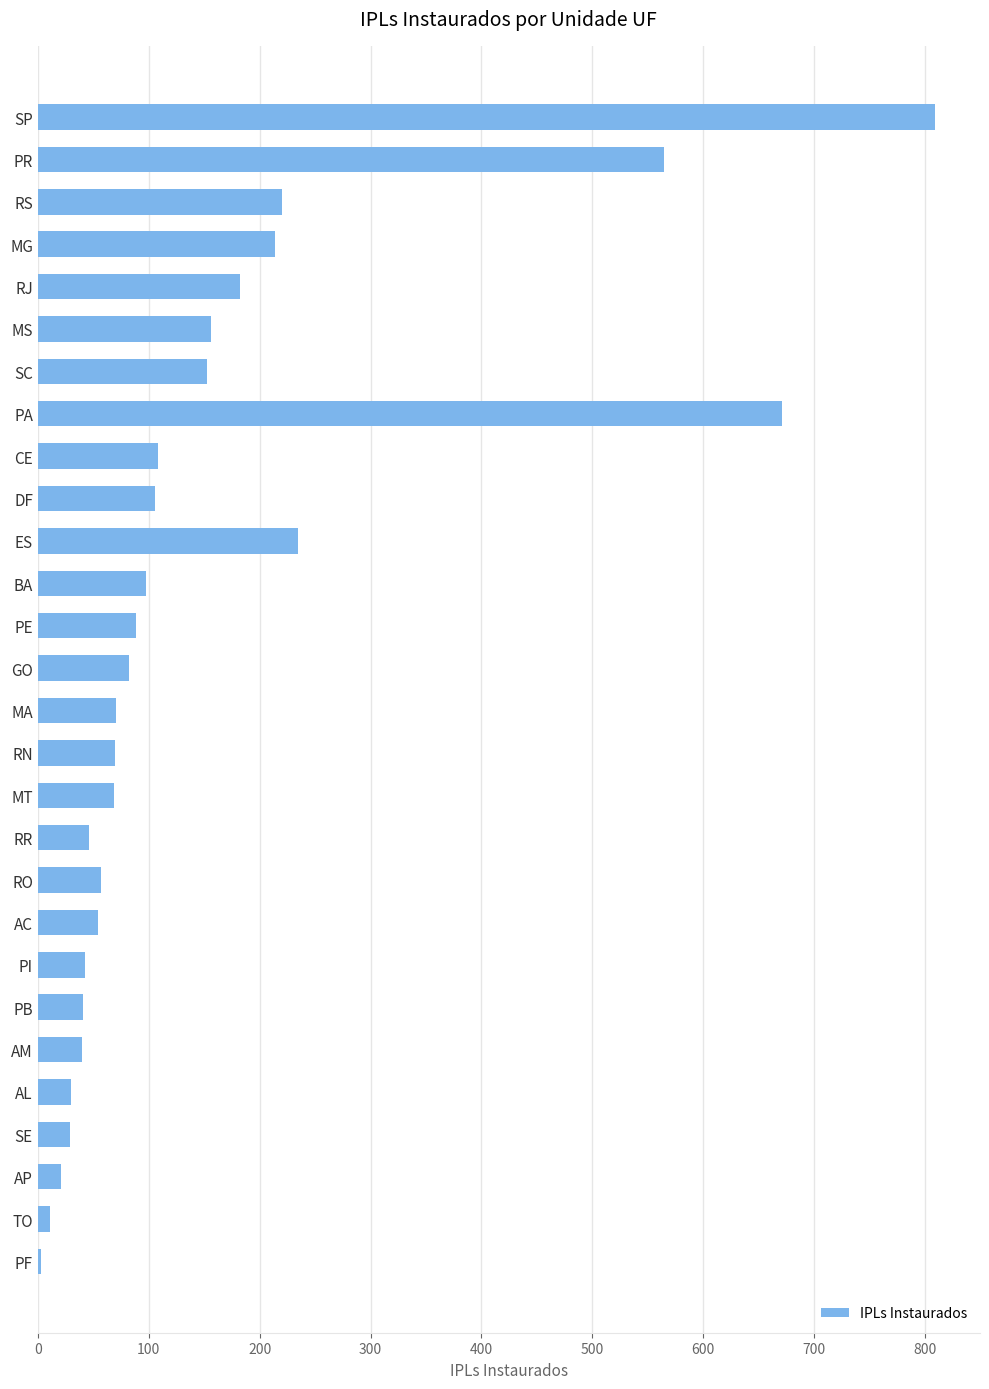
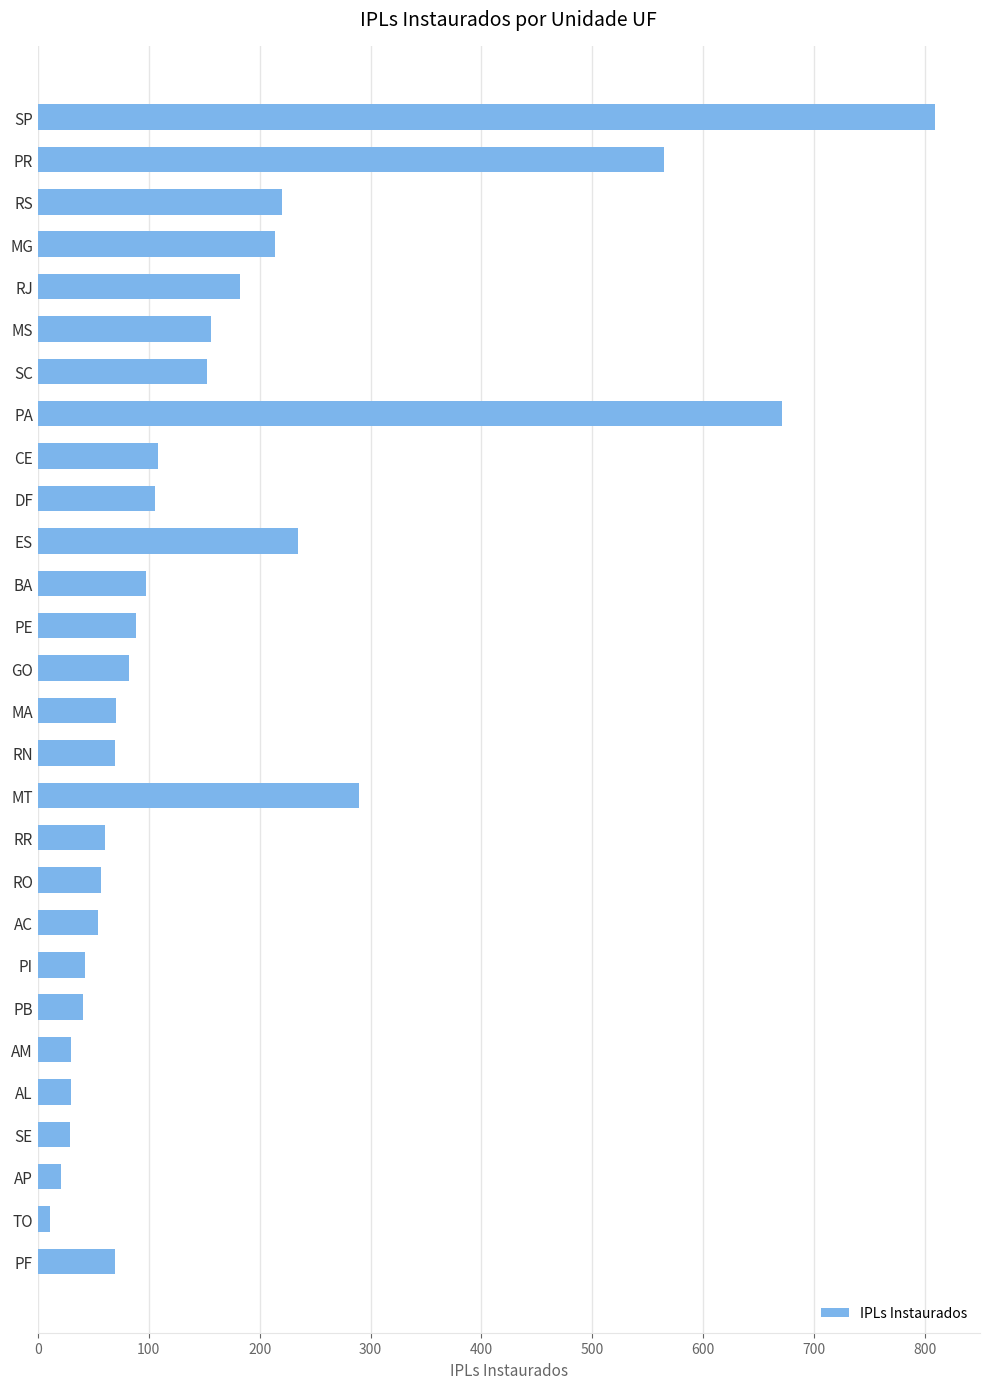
MT: 69 -> 290
RR: 46 -> 61
AM: 40 -> 30
PF: 3 -> 70
